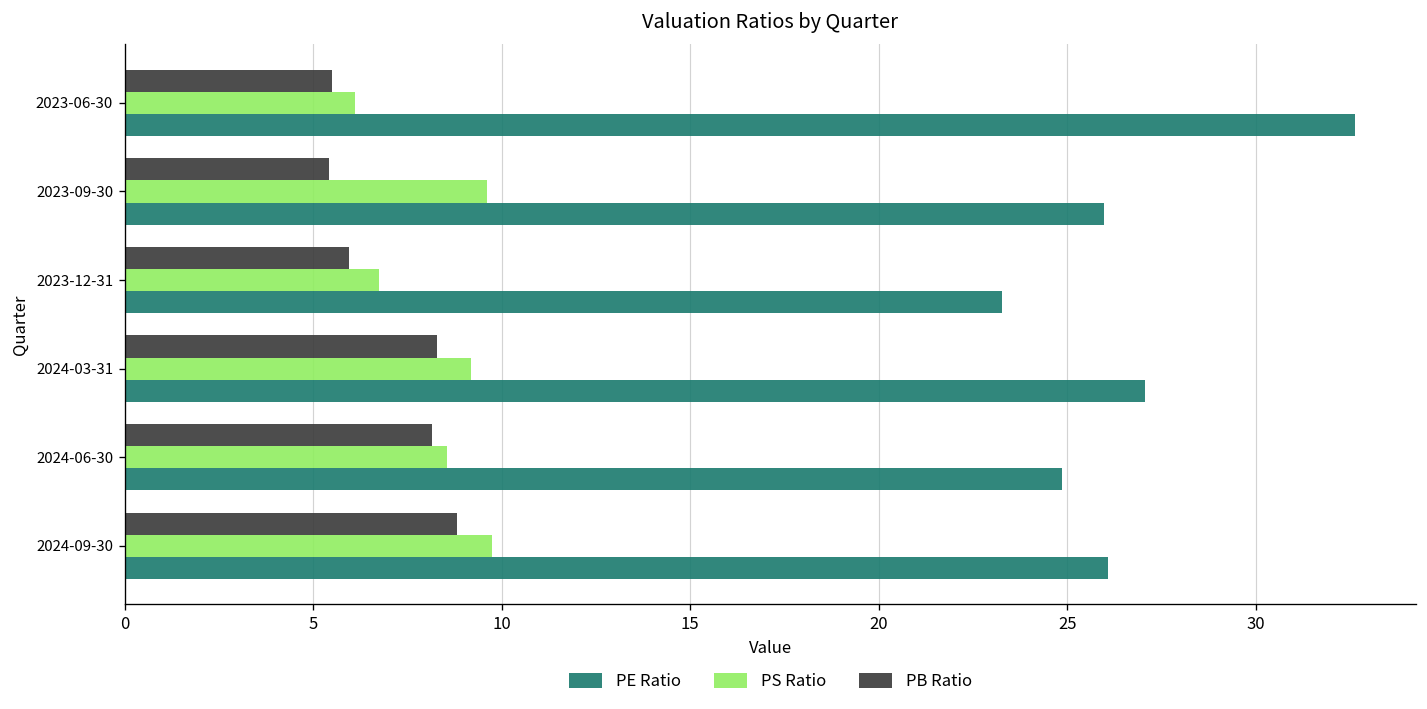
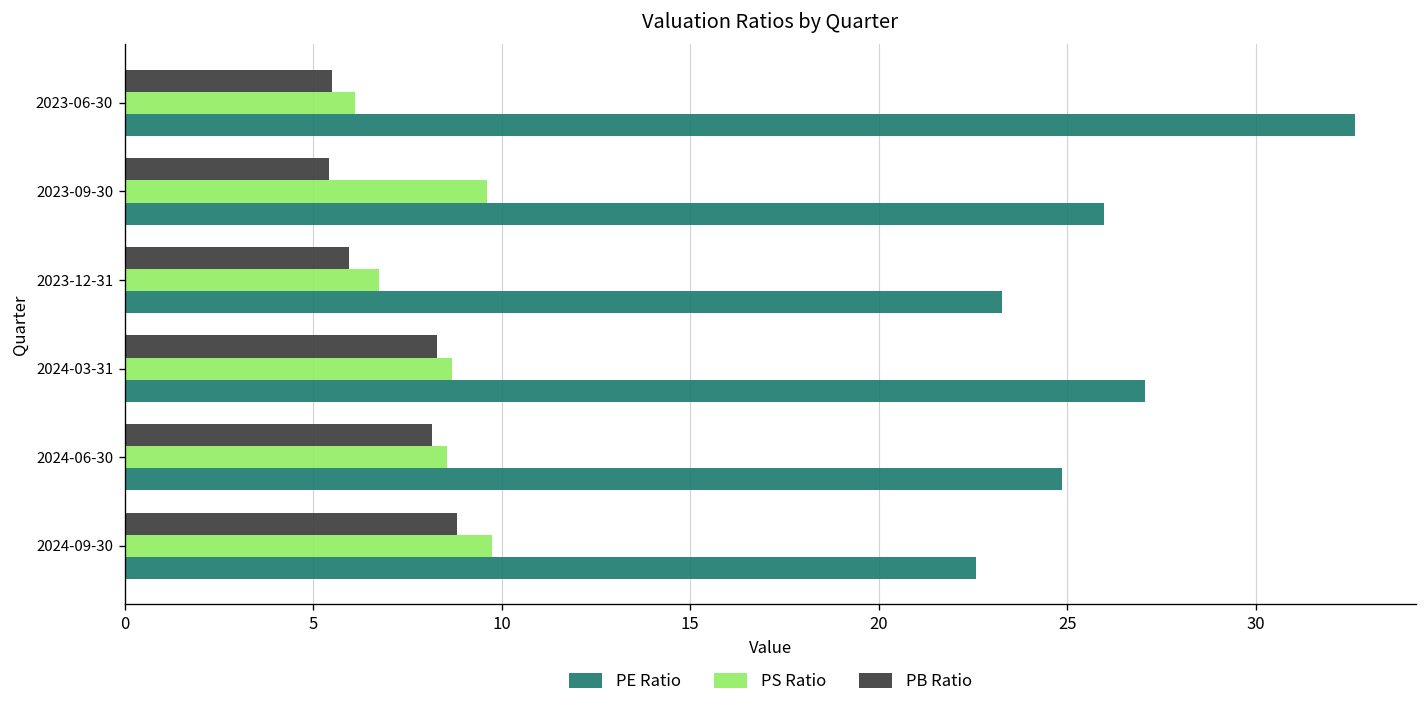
PS Ratio, 2024-03-31: 9.2 -> 8.7
PE Ratio, 2024-09-30: 26.1 -> 22.6
